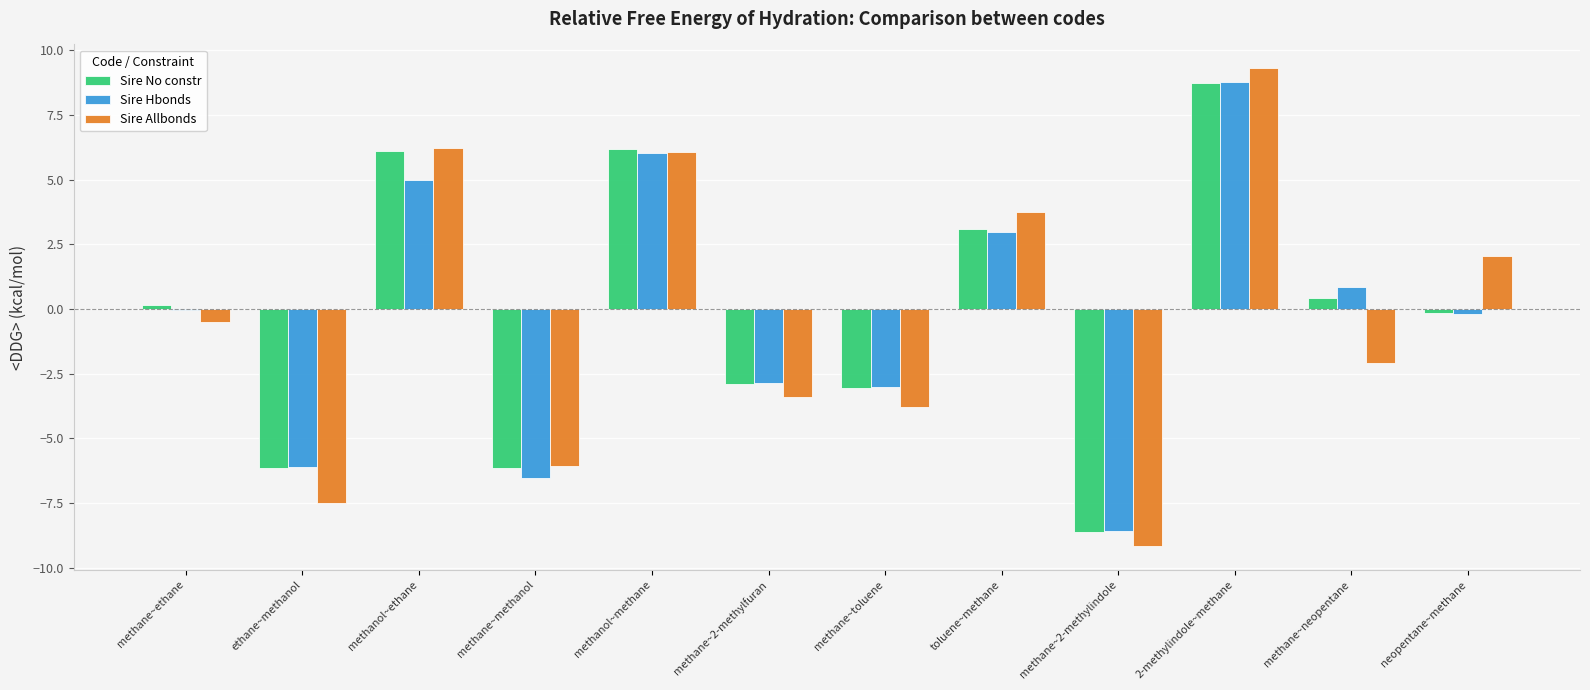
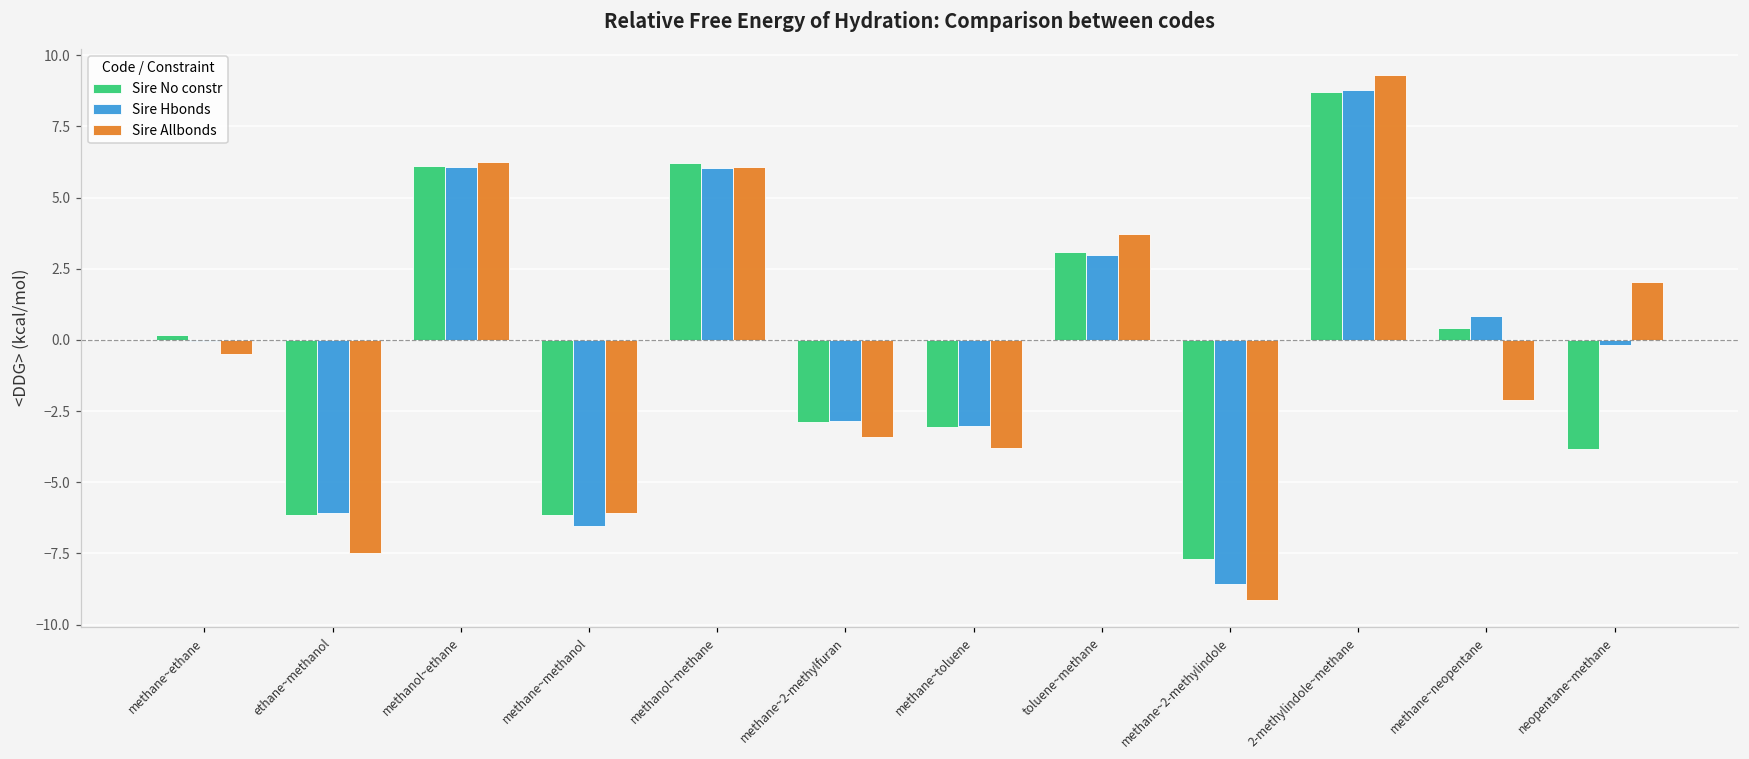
Sire Hbonds, methanol~ethane: 5.0 -> 6.1
Sire No constr, methane~2-methylindole: -8.6 -> -7.7
Sire No constr, neopentane~methane: -0.1 -> -3.8
